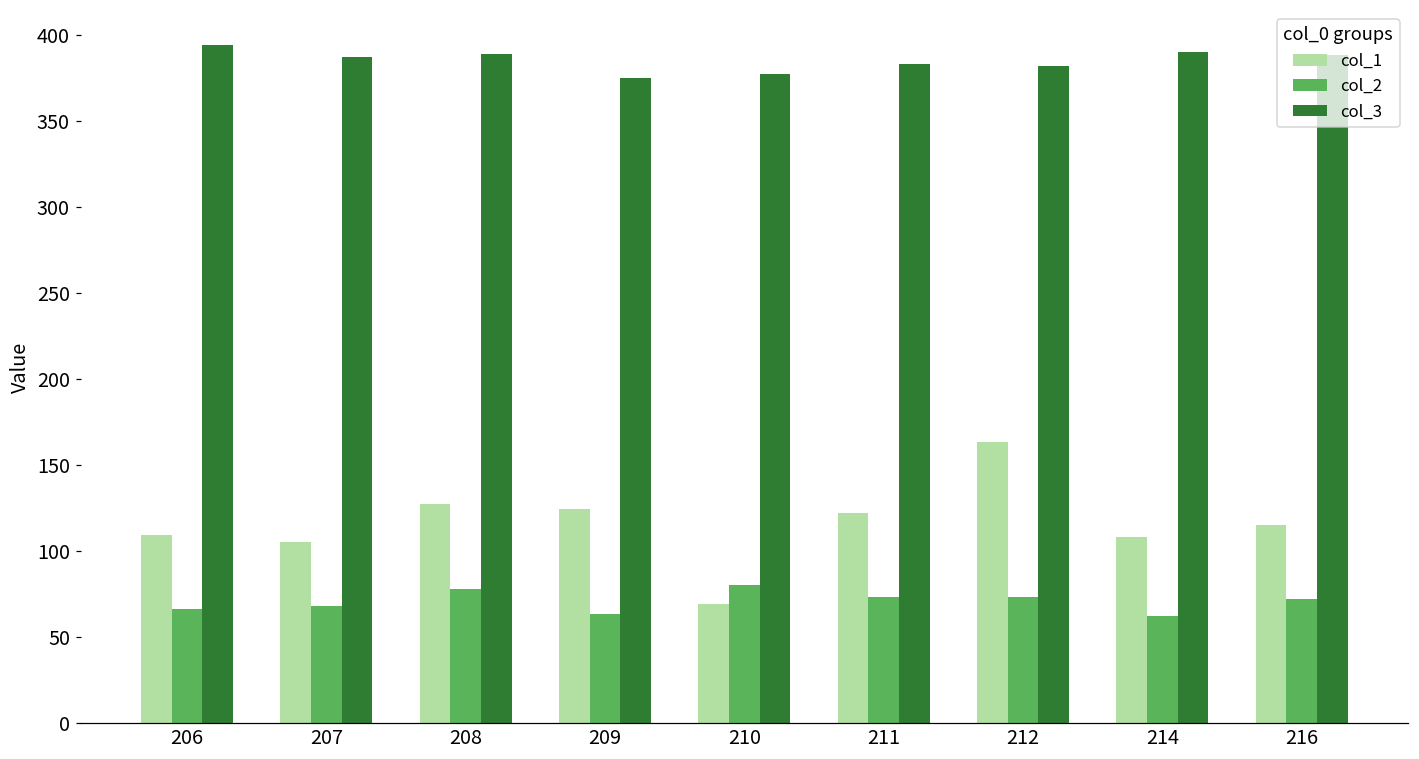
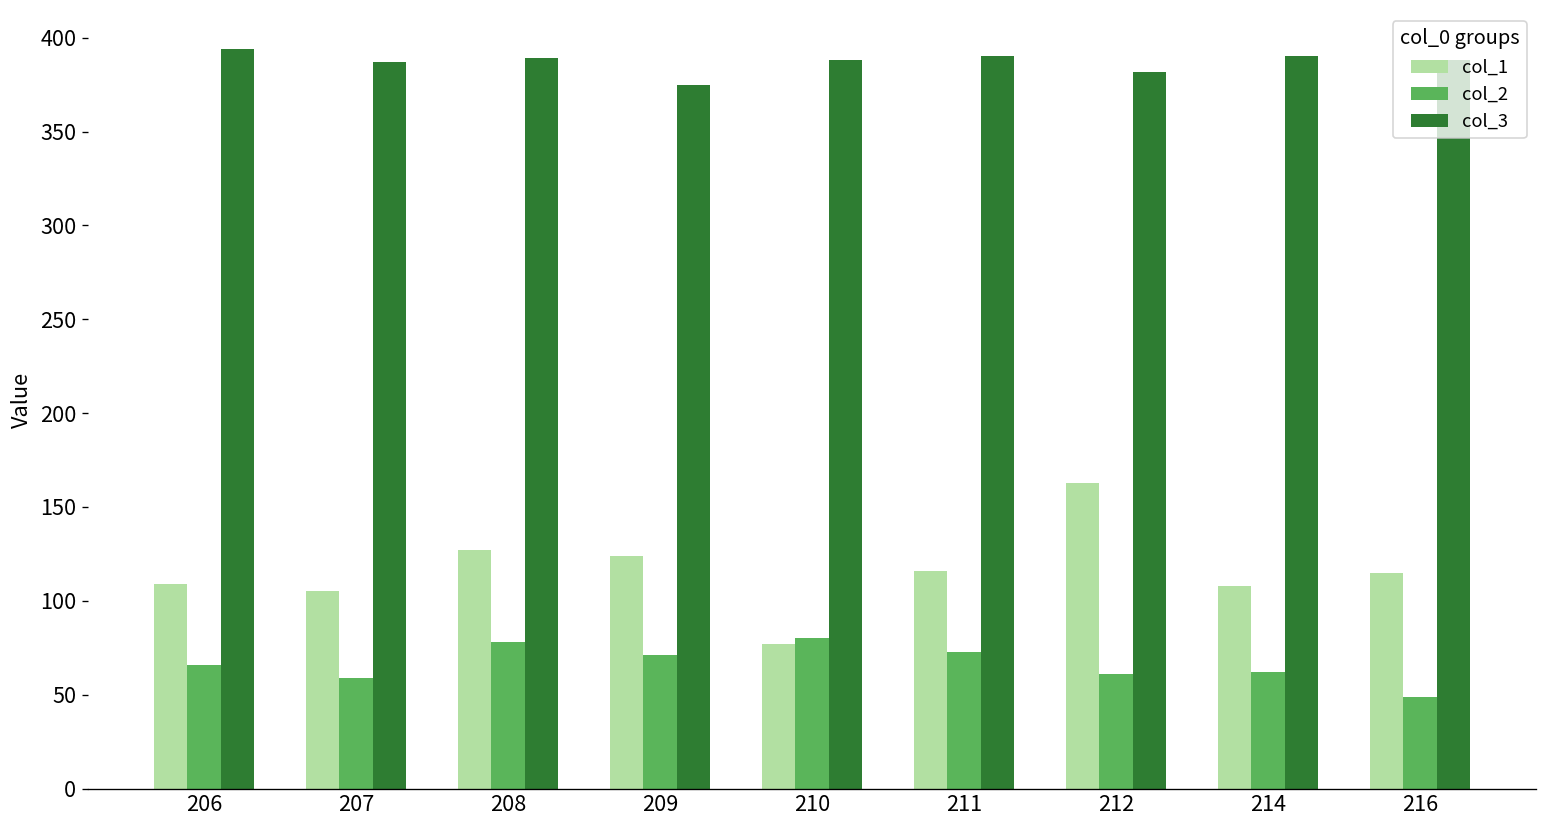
col_2, 207: 68 -> 59
col_2, 209: 63 -> 71
col_1, 210: 69 -> 77
col_3, 210: 377 -> 388
col_1, 211: 122 -> 116
col_3, 211: 383 -> 390
col_2, 212: 73 -> 61
col_2, 216: 72 -> 49
